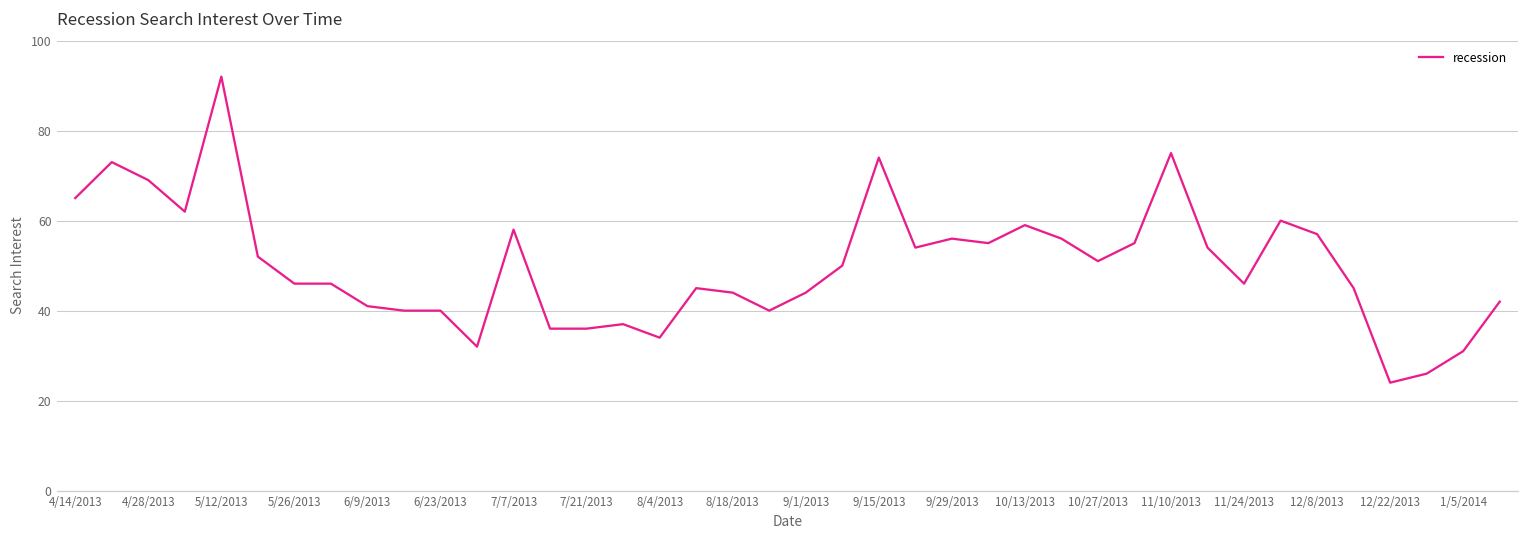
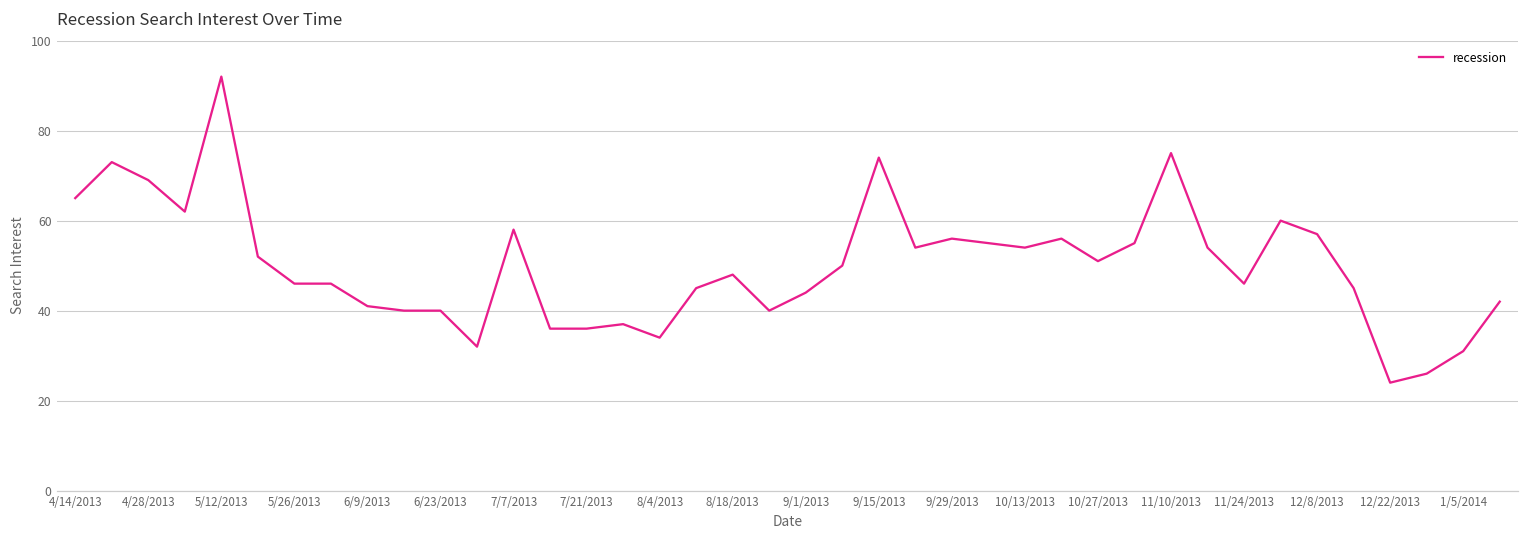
8/18/2013: 44 -> 48
10/13/2013: 59 -> 54
